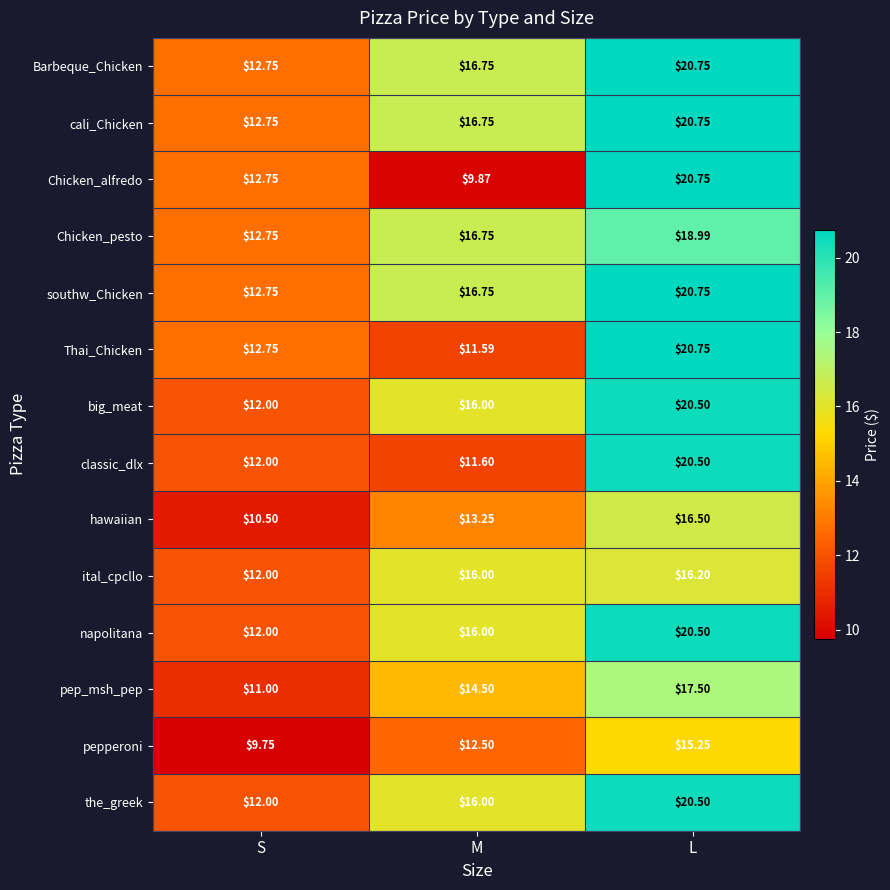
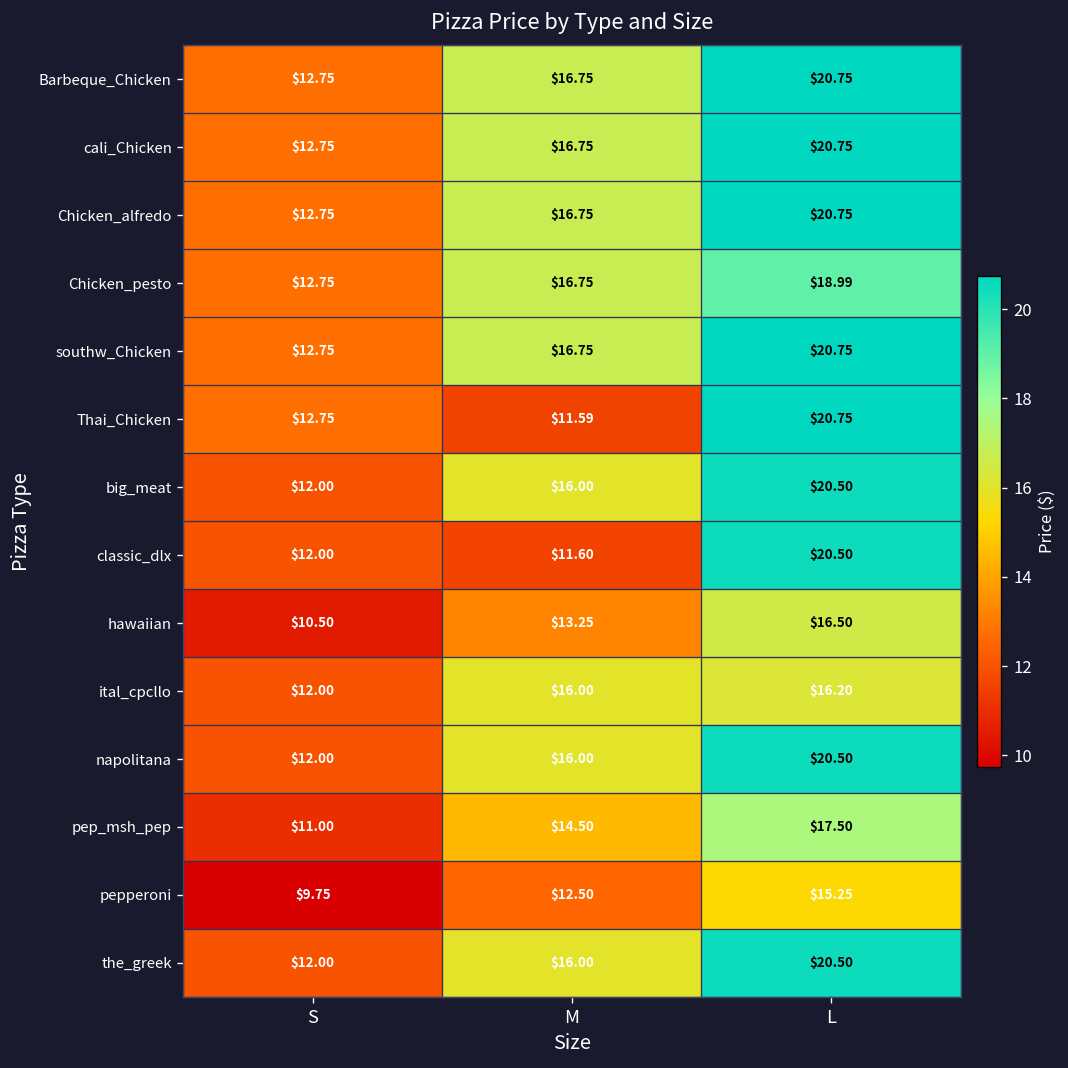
Chicken_alfredo, M: $9.87 -> $16.75
